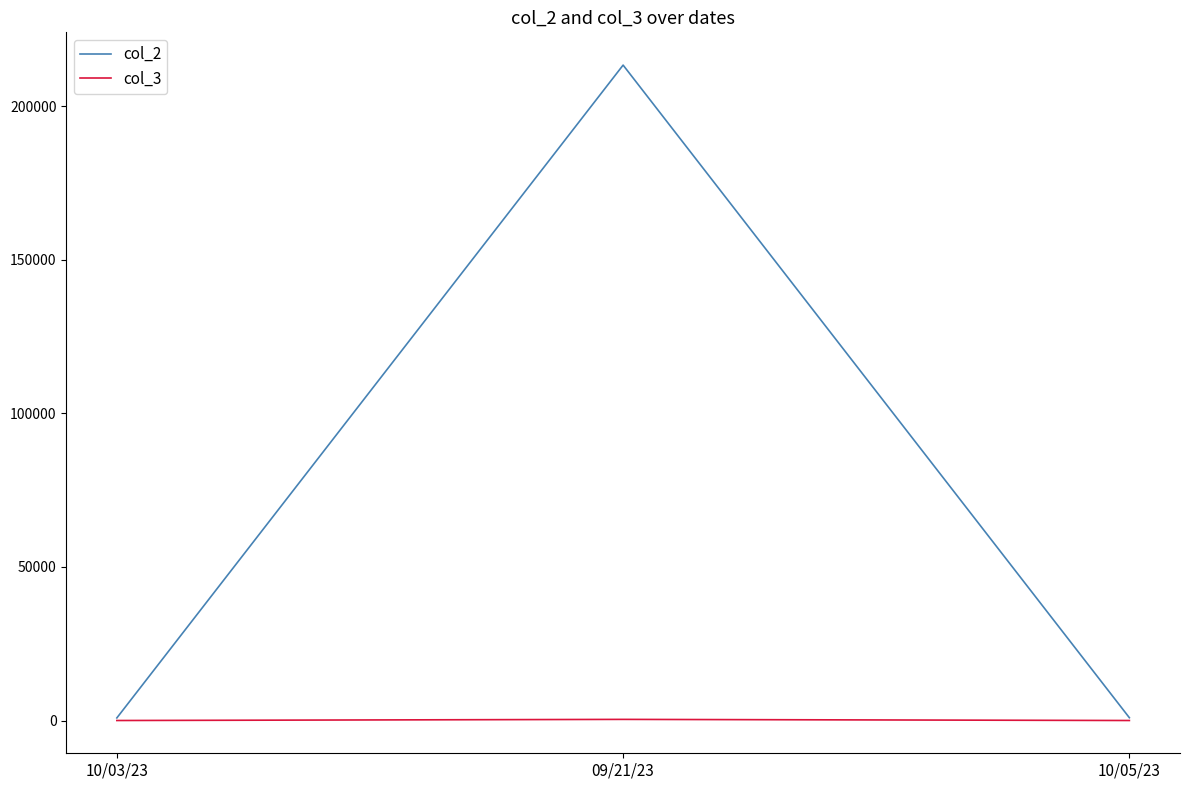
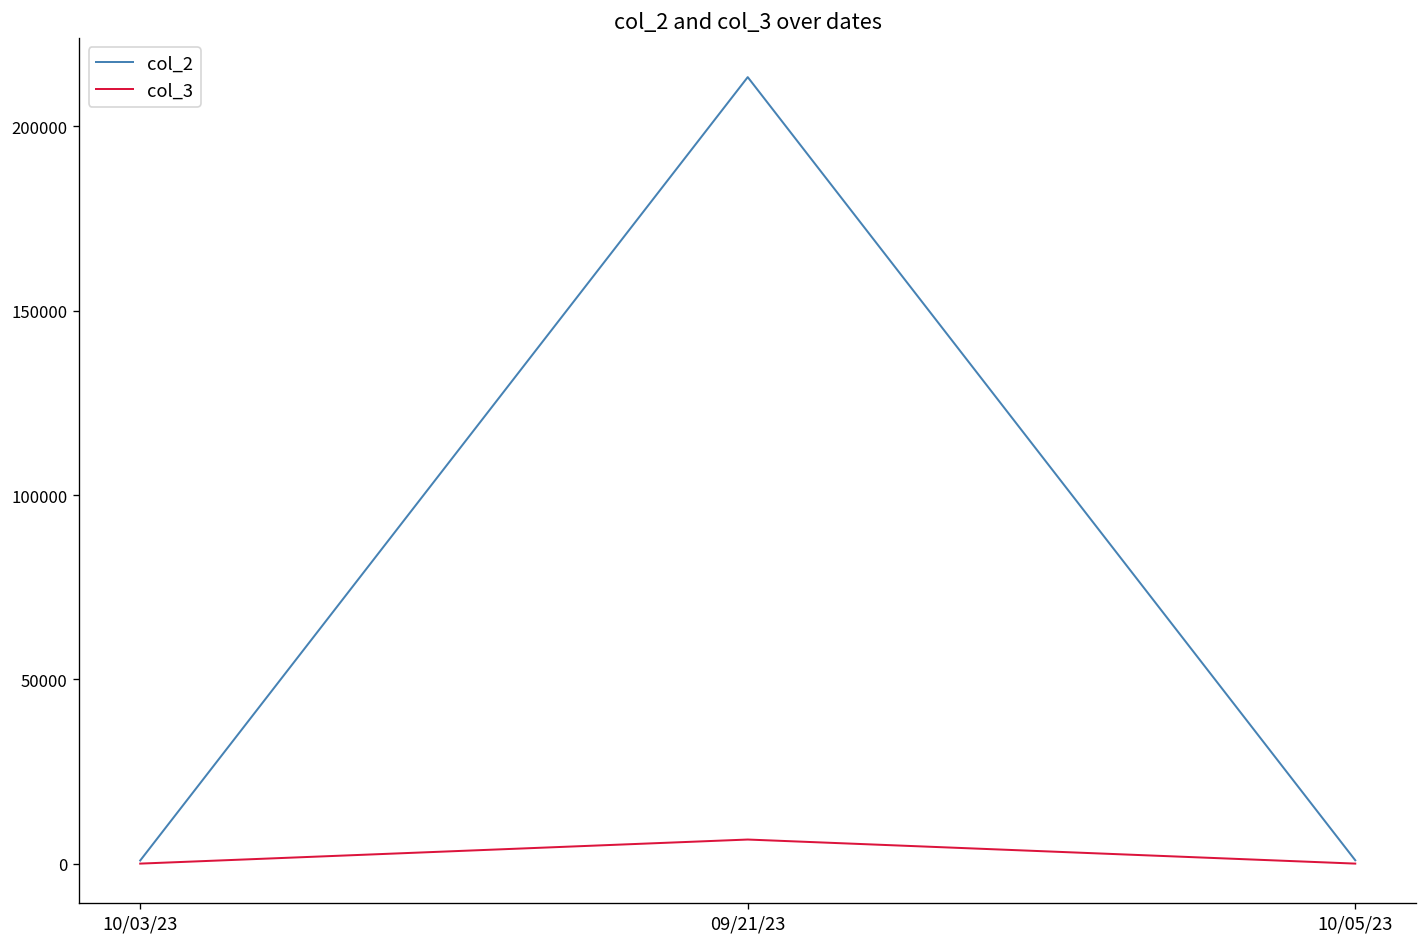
col_3, 09/21/23: 0 -> 7000
